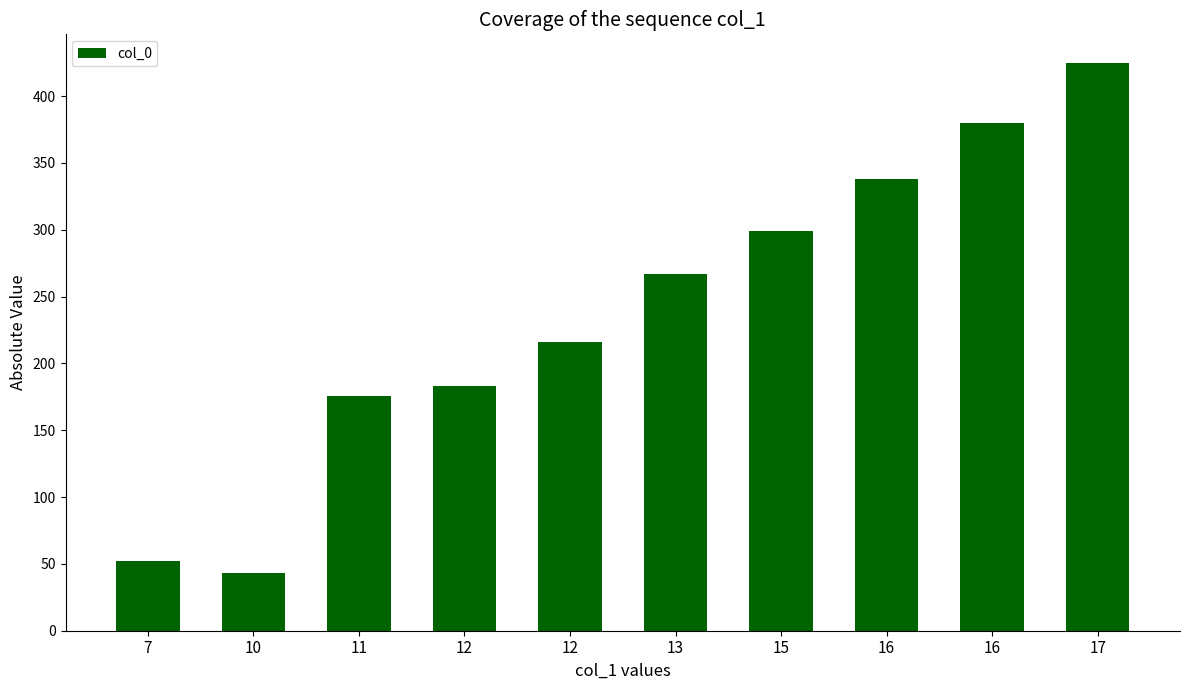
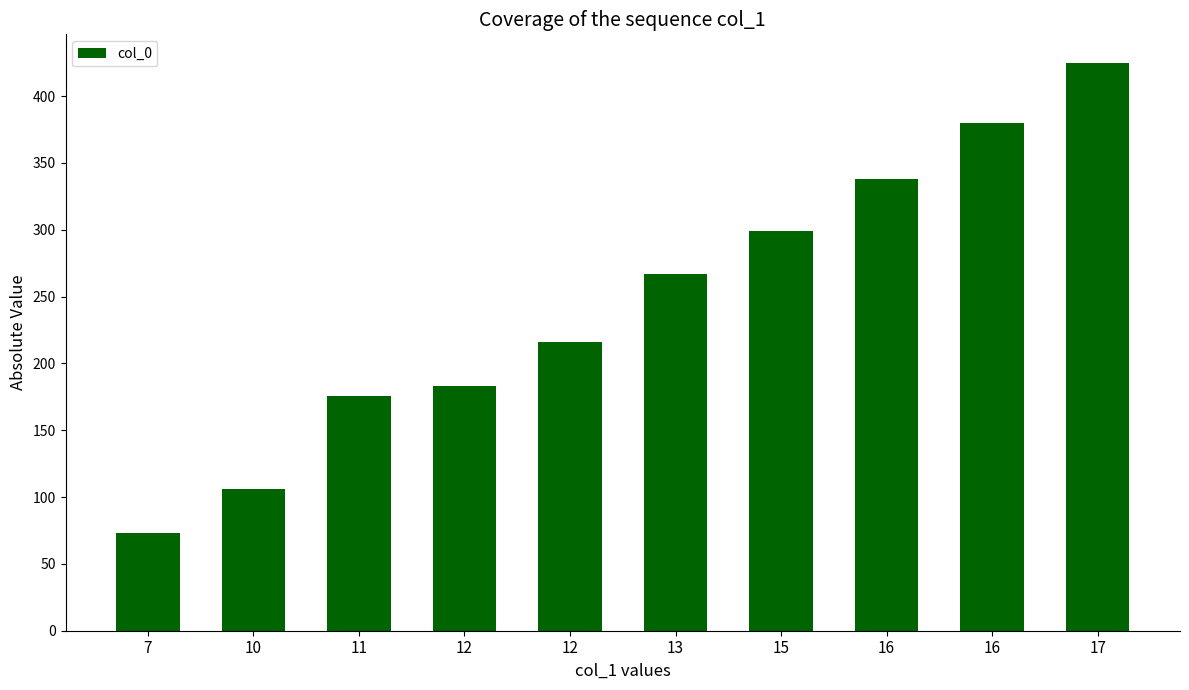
7: 52 -> 73
10: 43 -> 106
